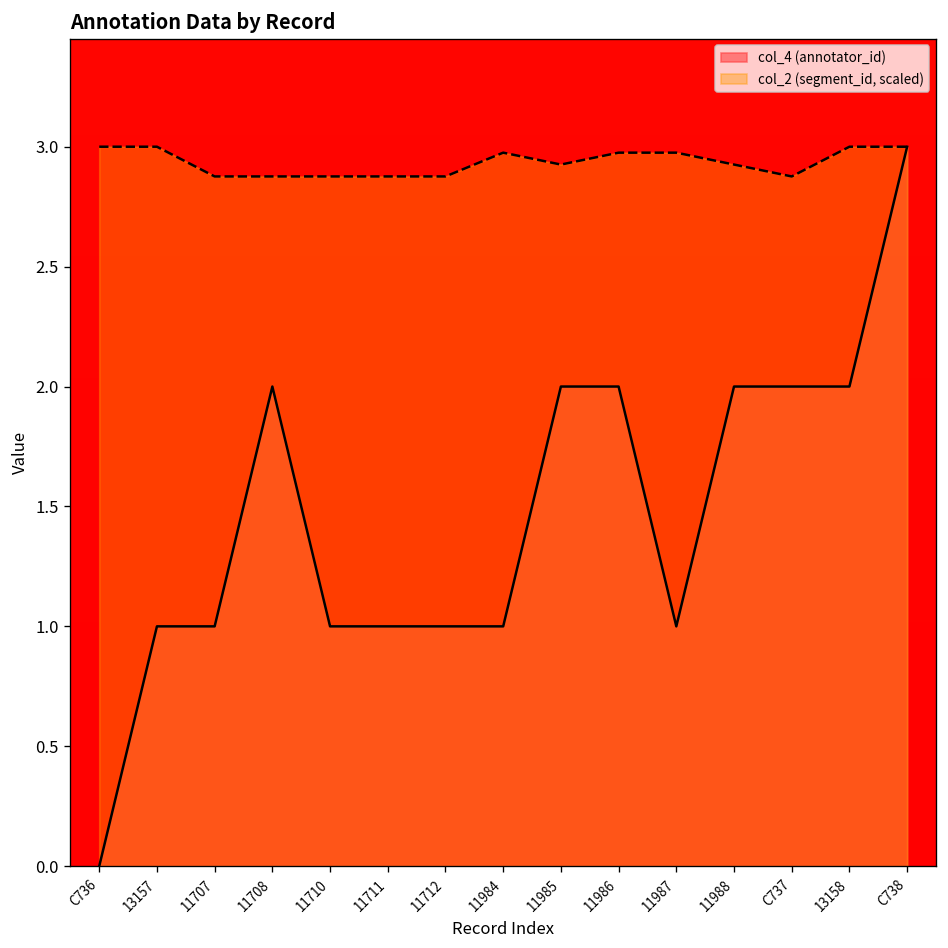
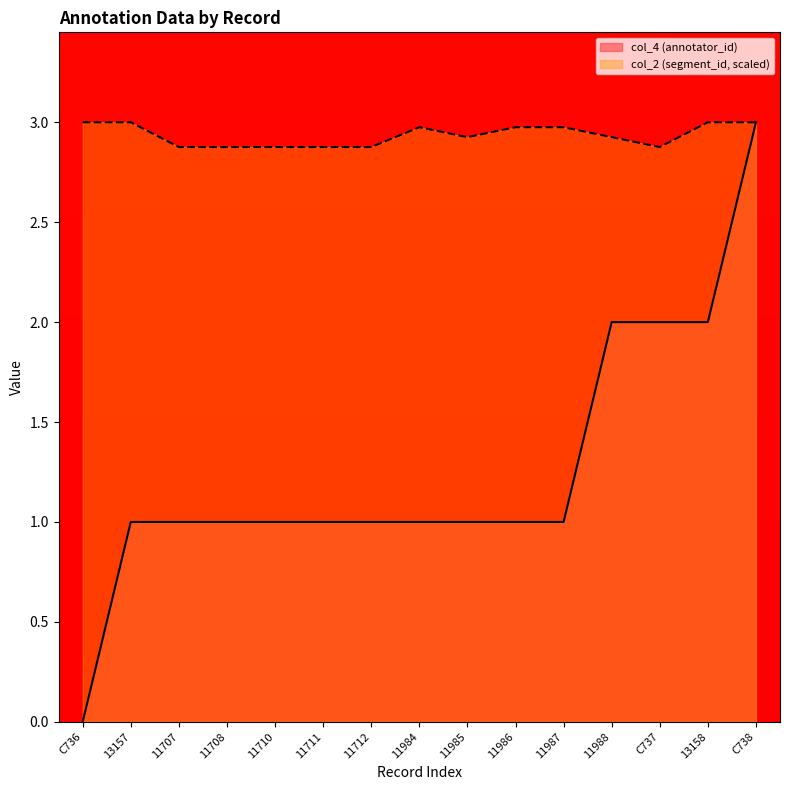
col_4 (annotator_id), 11708: 2 -> 1
col_4 (annotator_id), 11985: 2 -> 1
col_4 (annotator_id), 11986: 2 -> 1
